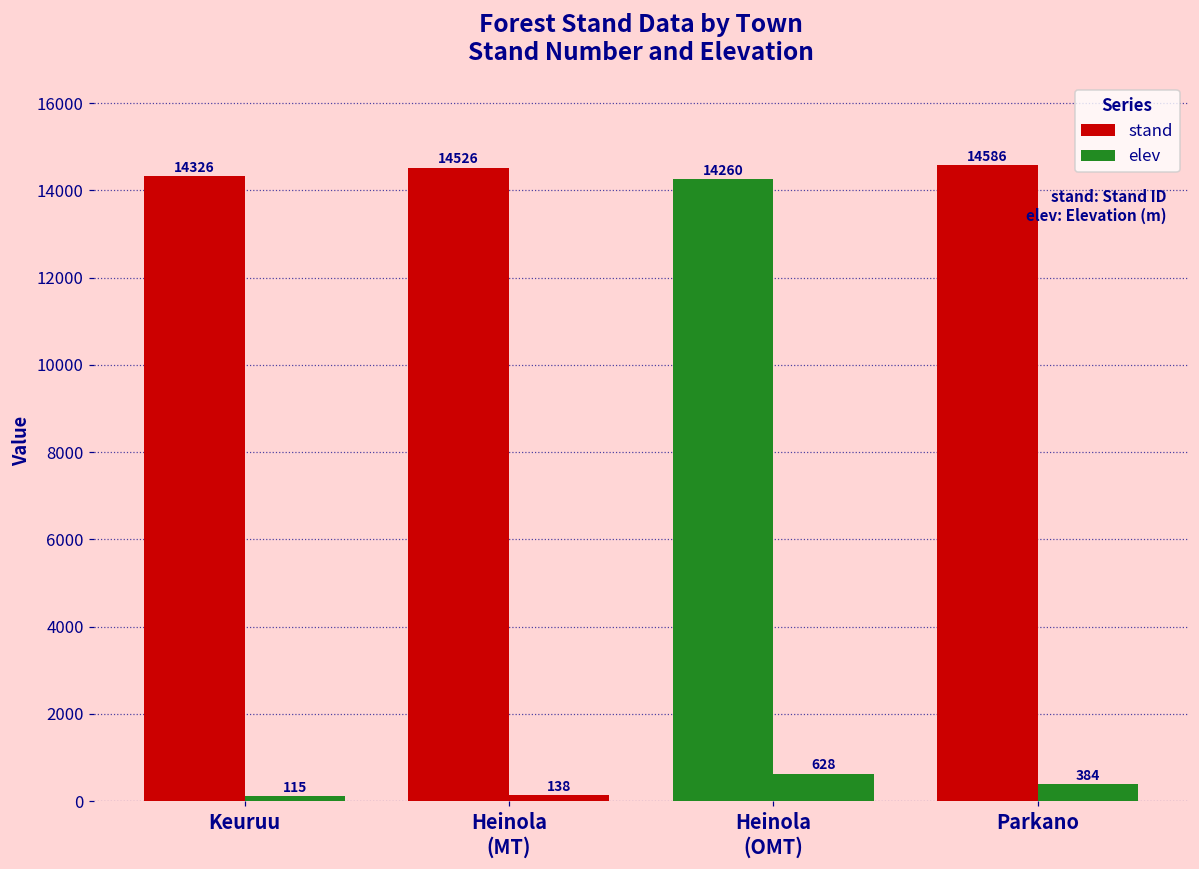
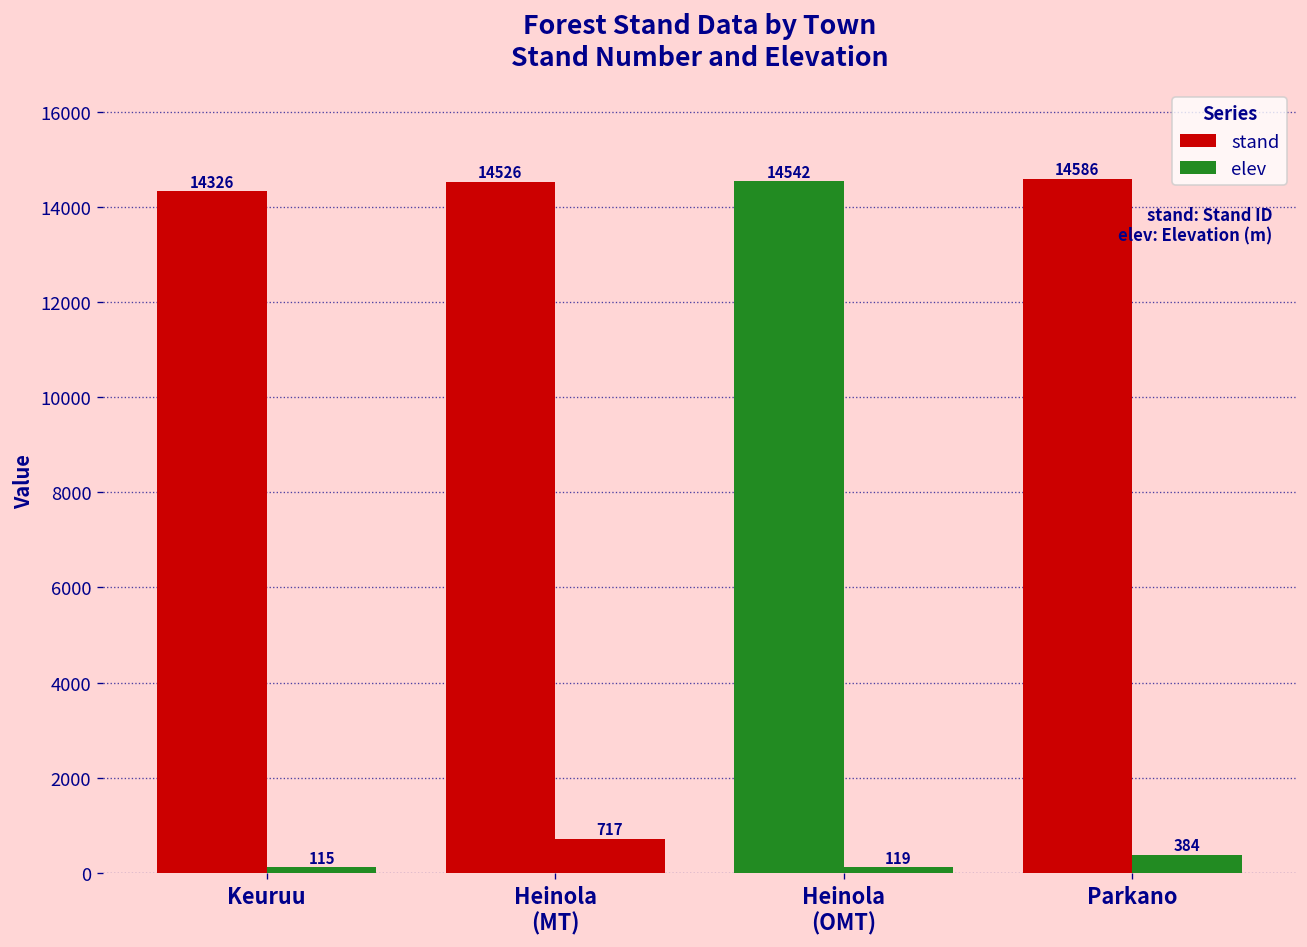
elev, Heinola (MT): 138 -> 717
stand, Heinola (OMT): 14260 -> 14542
elev, Heinola (OMT): 628 -> 119
